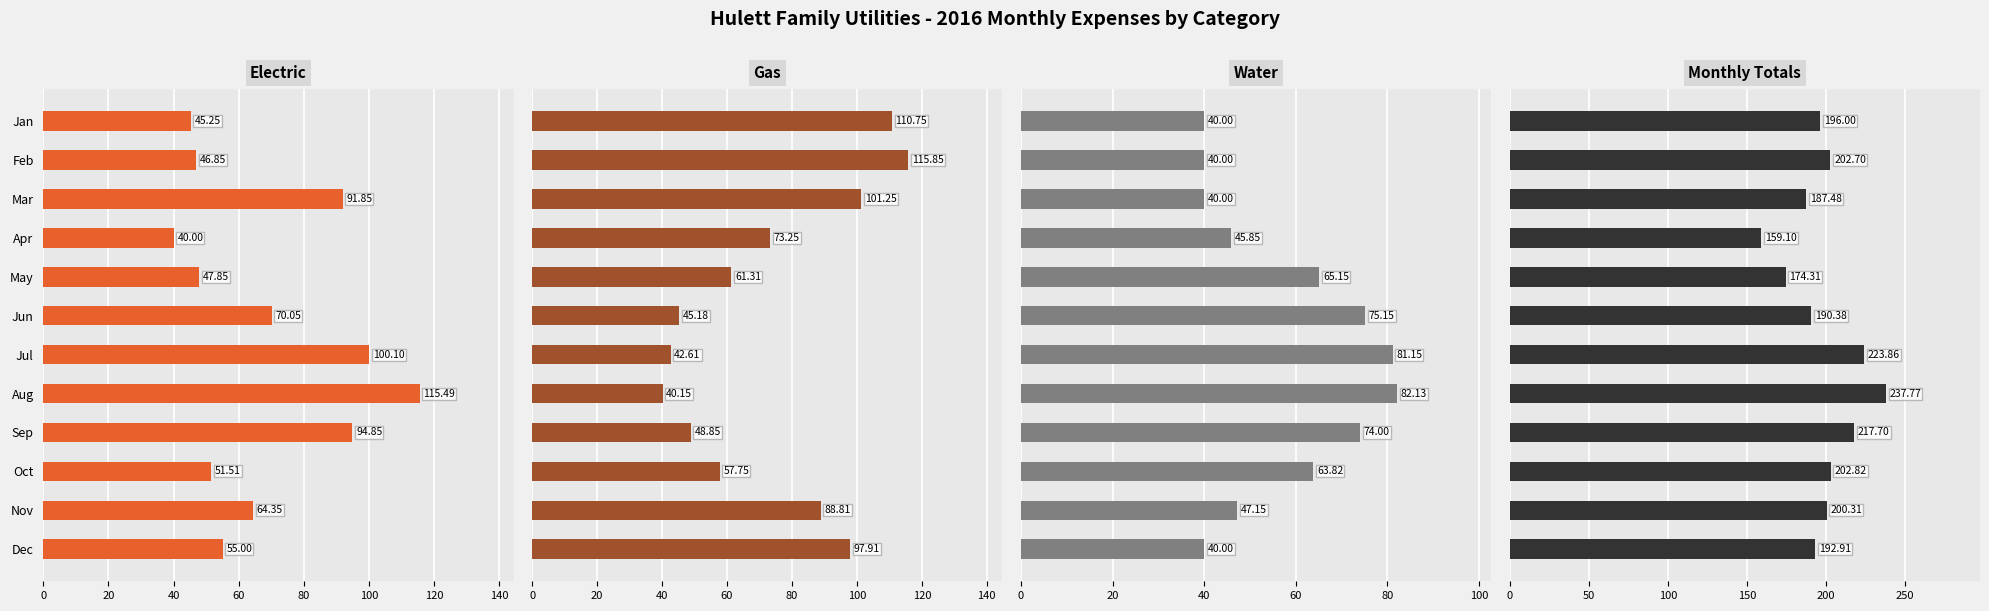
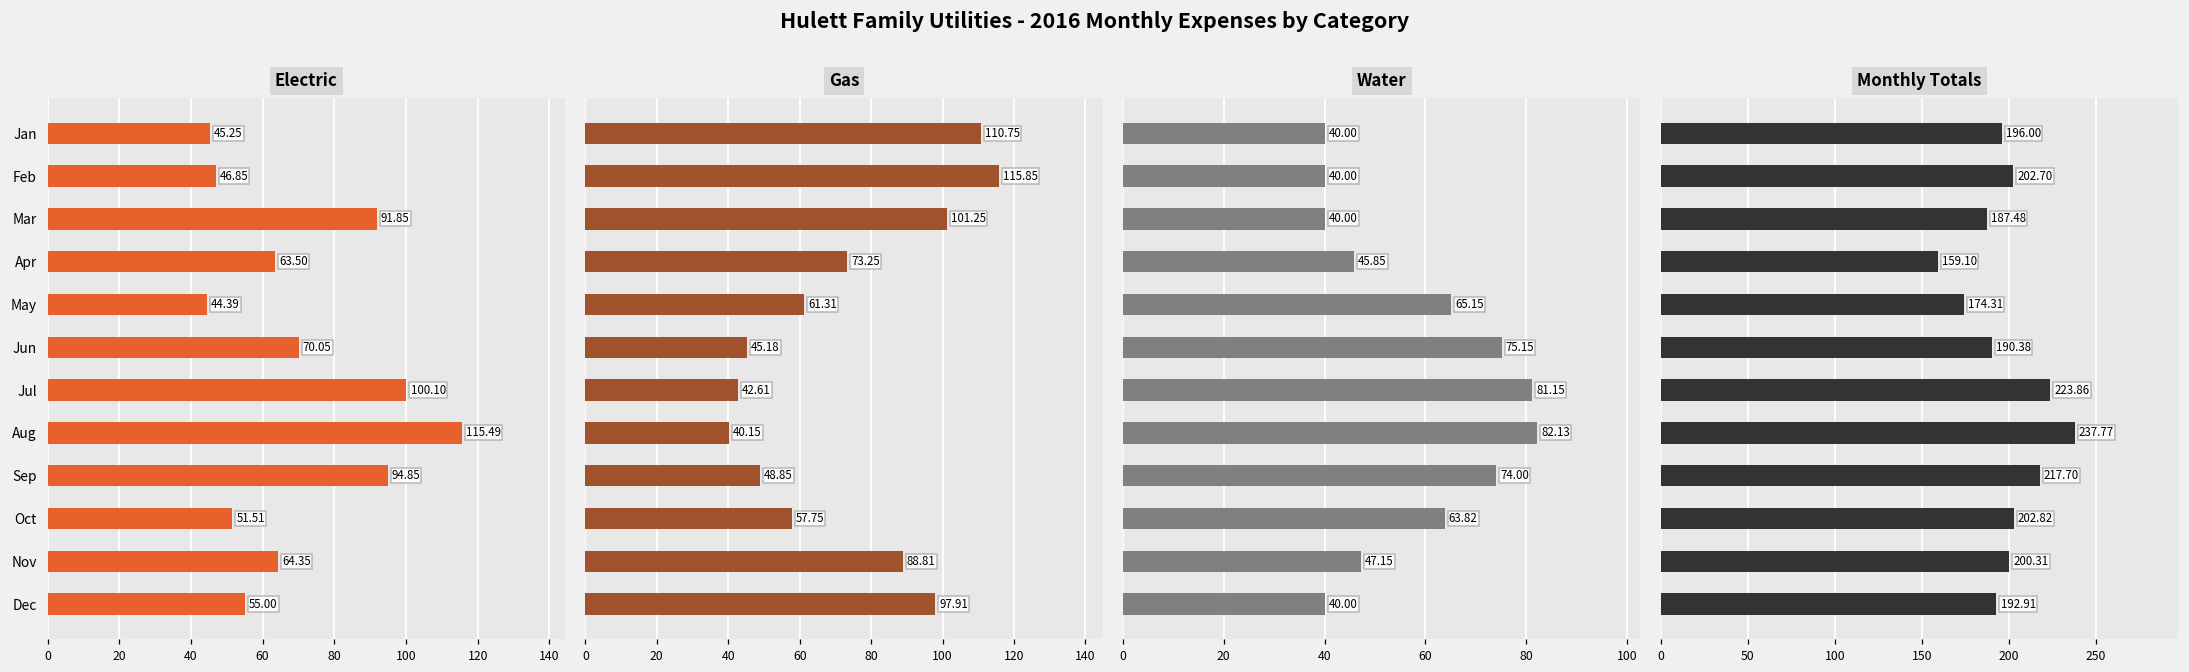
Electric, Apr: 40.00 -> 63.50
Electric, May: 47.85 -> 44.39
